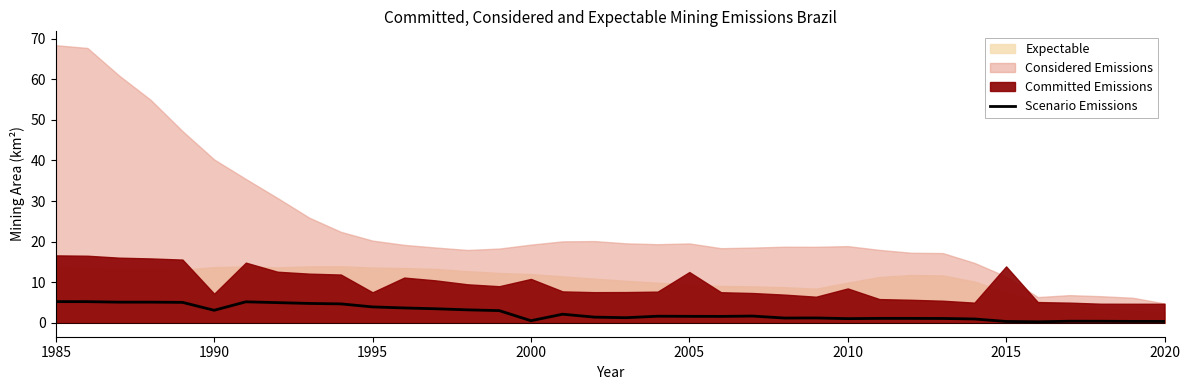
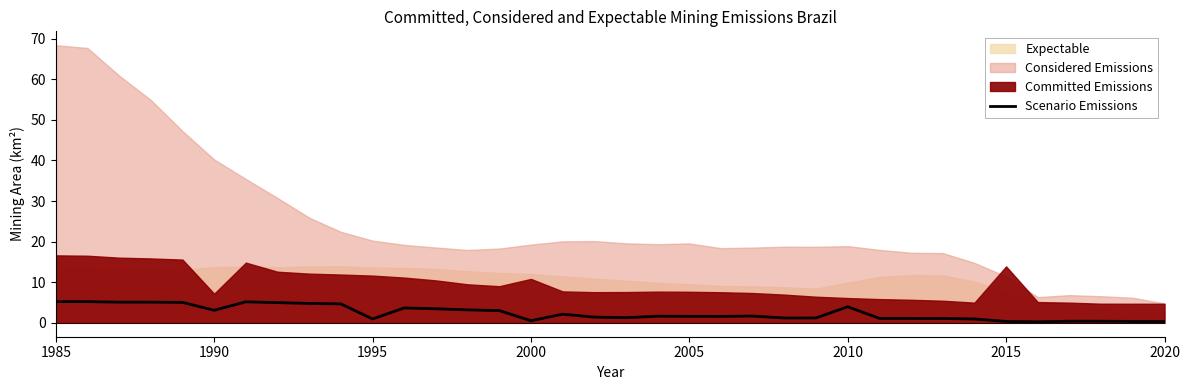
Scenario Emissions, 1995: 4 -> 1
Committed Emissions, 1995: 8 -> 12
Committed Emissions, 2005: 13 -> 8
Scenario Emissions, 2010: 1 -> 4
Committed Emissions, 2010: 8 -> 6
